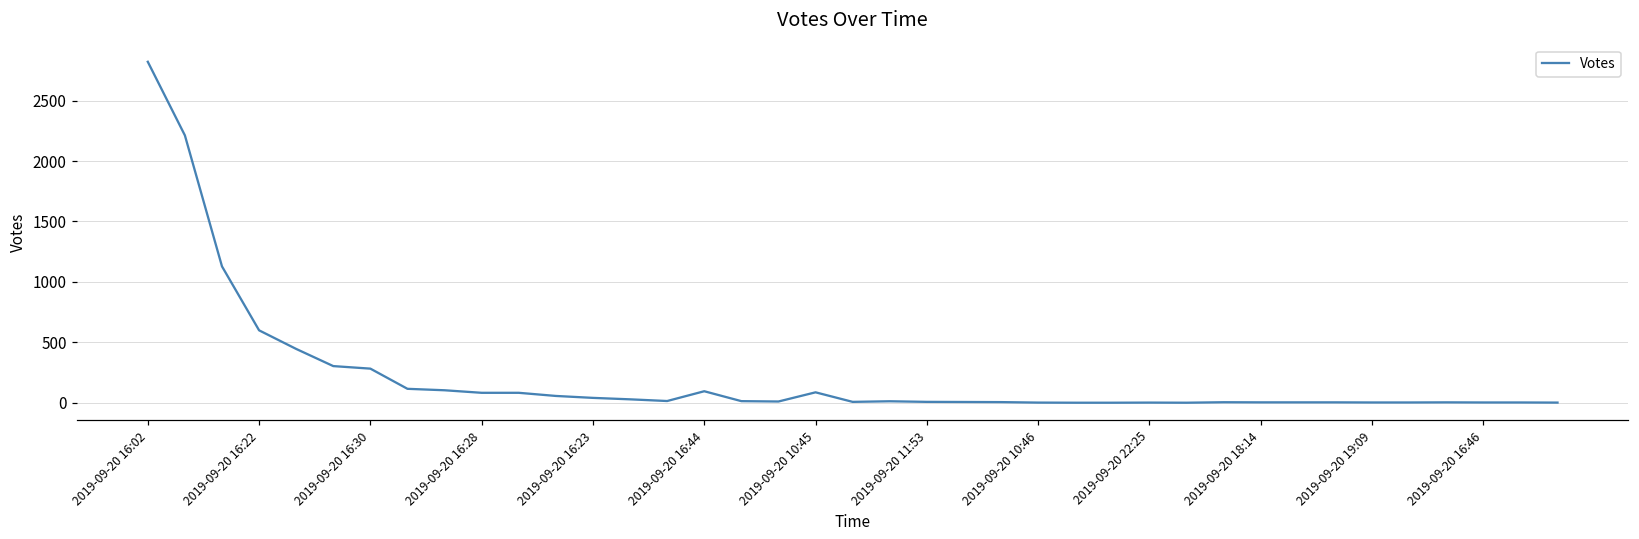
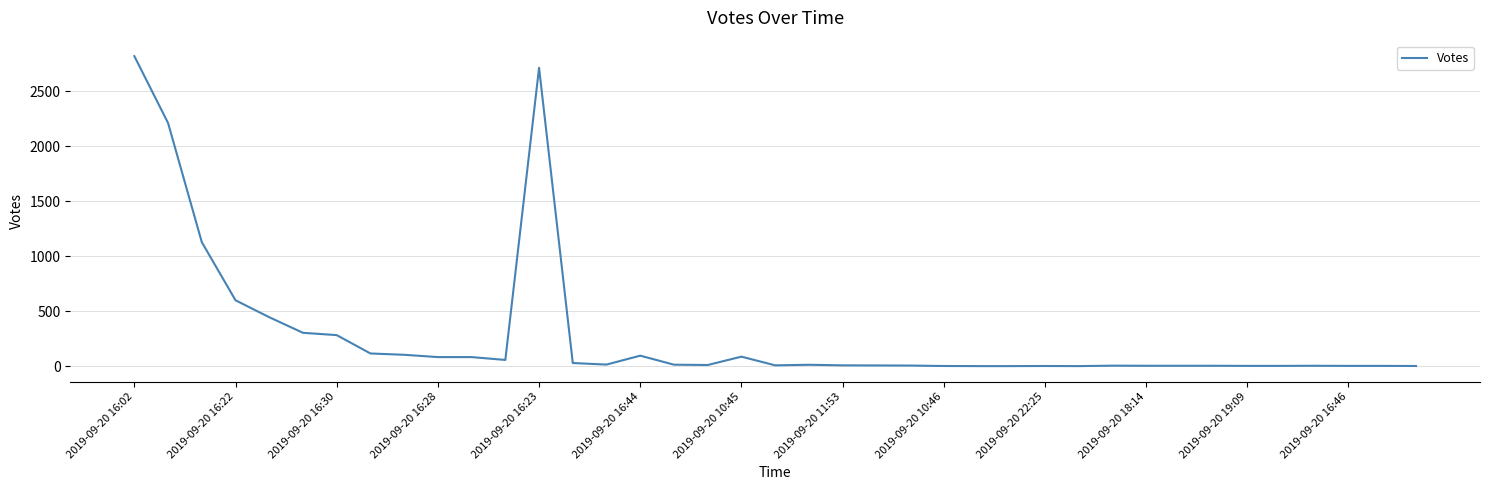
2019-09-20 16:23: 40 -> 2720
